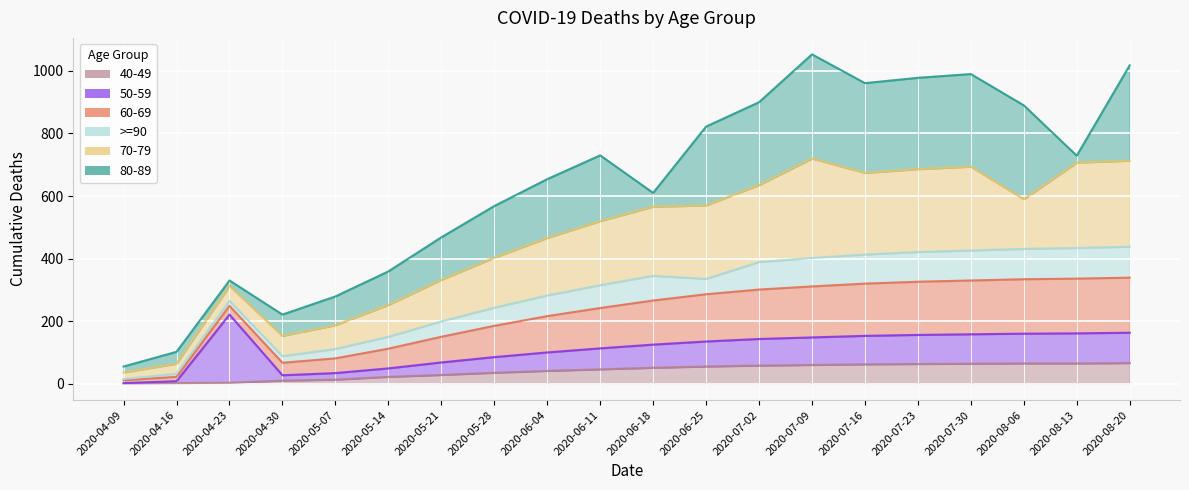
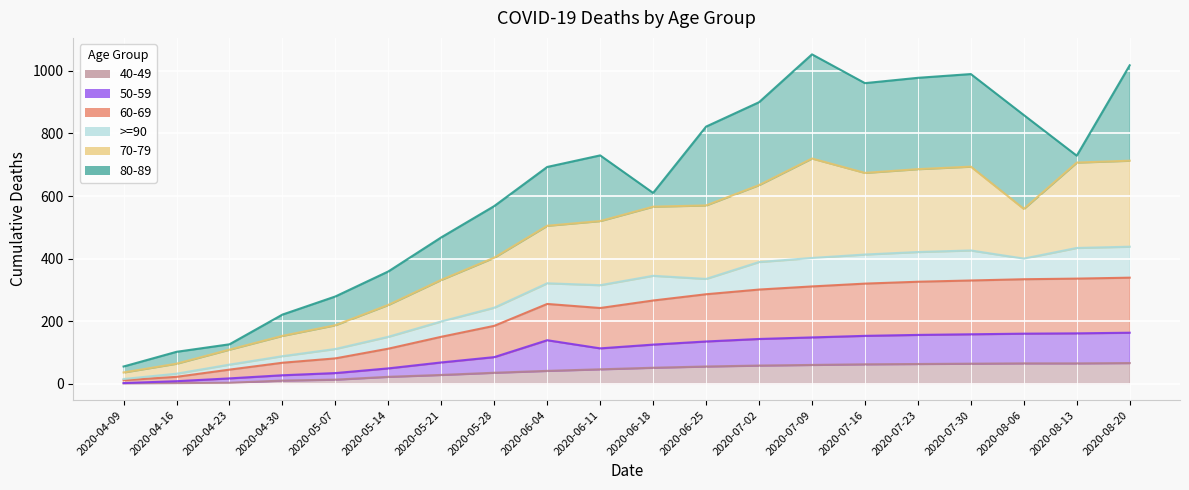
50-59, 2020-04-23: 220 -> 10
50-59, 2020-06-04: 60 -> 100
>=90, 2020-08-06: 100 -> 70
